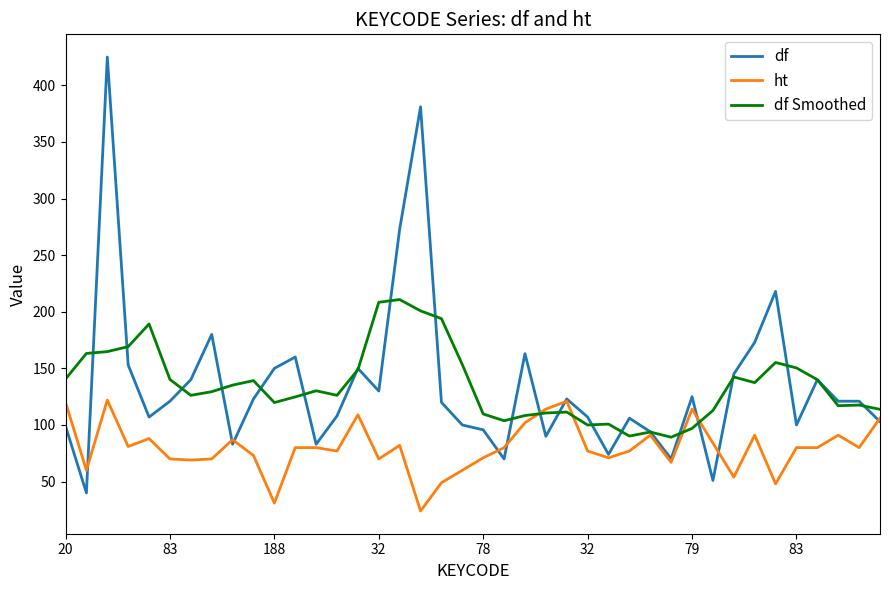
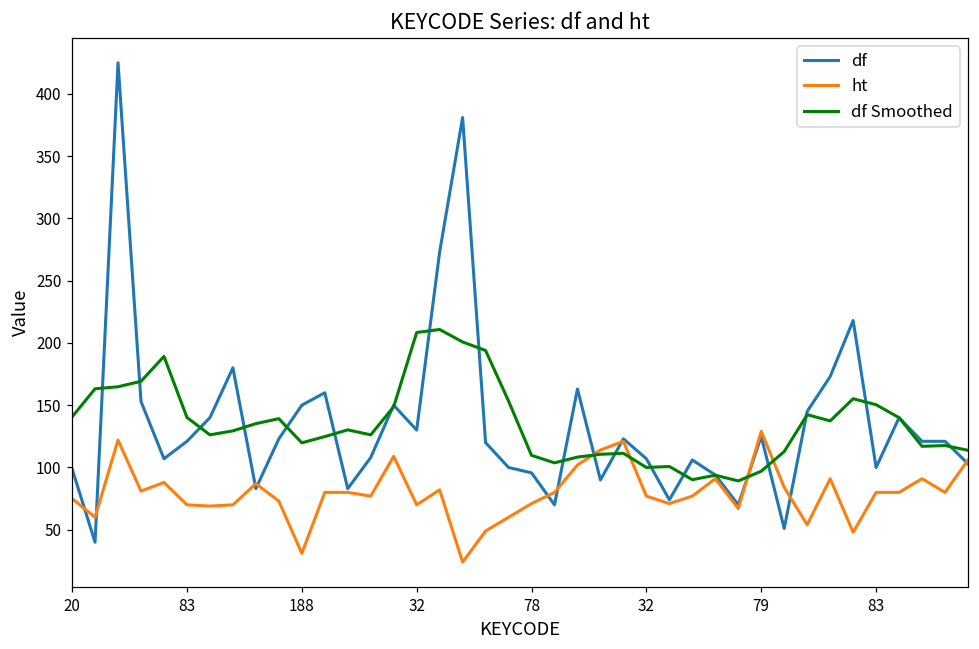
ht, 20: 120 -> 75
ht, 79: 114 -> 129
